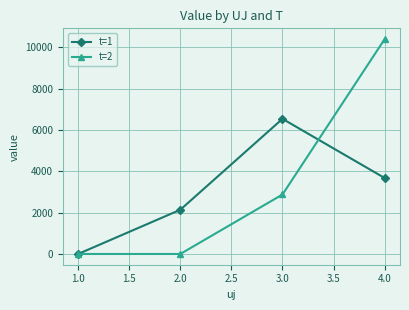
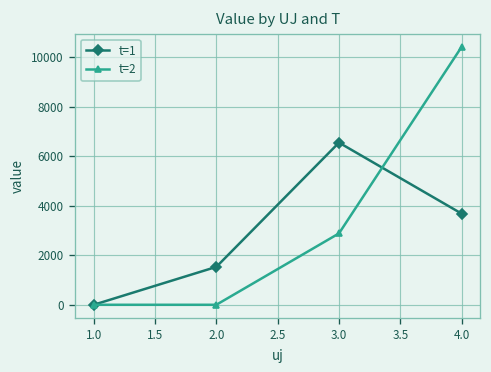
t=1, 2.0: 2100 -> 1500
